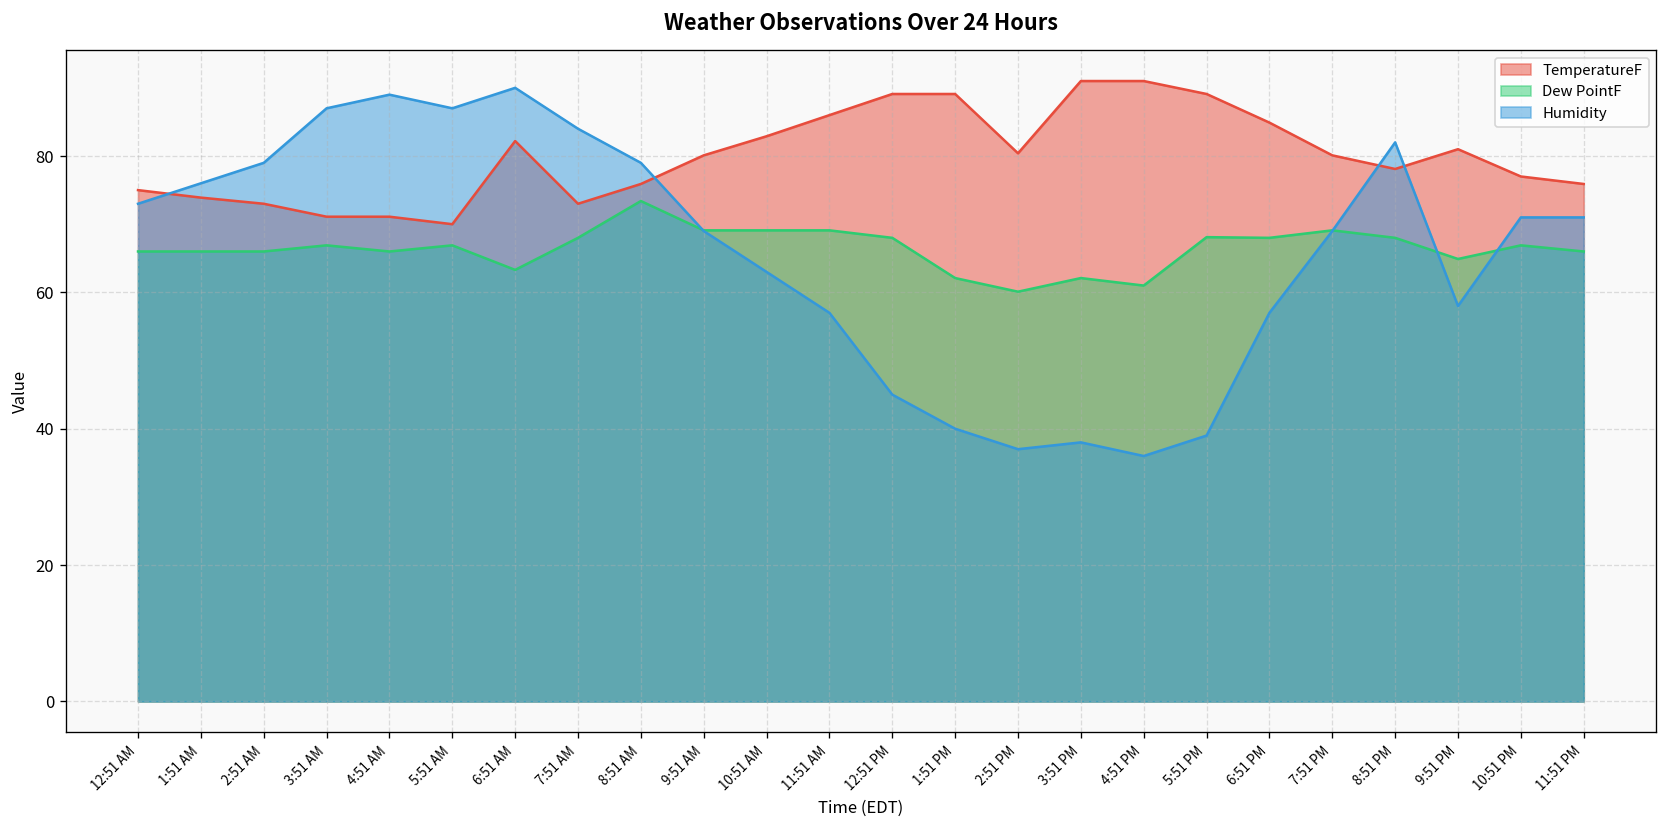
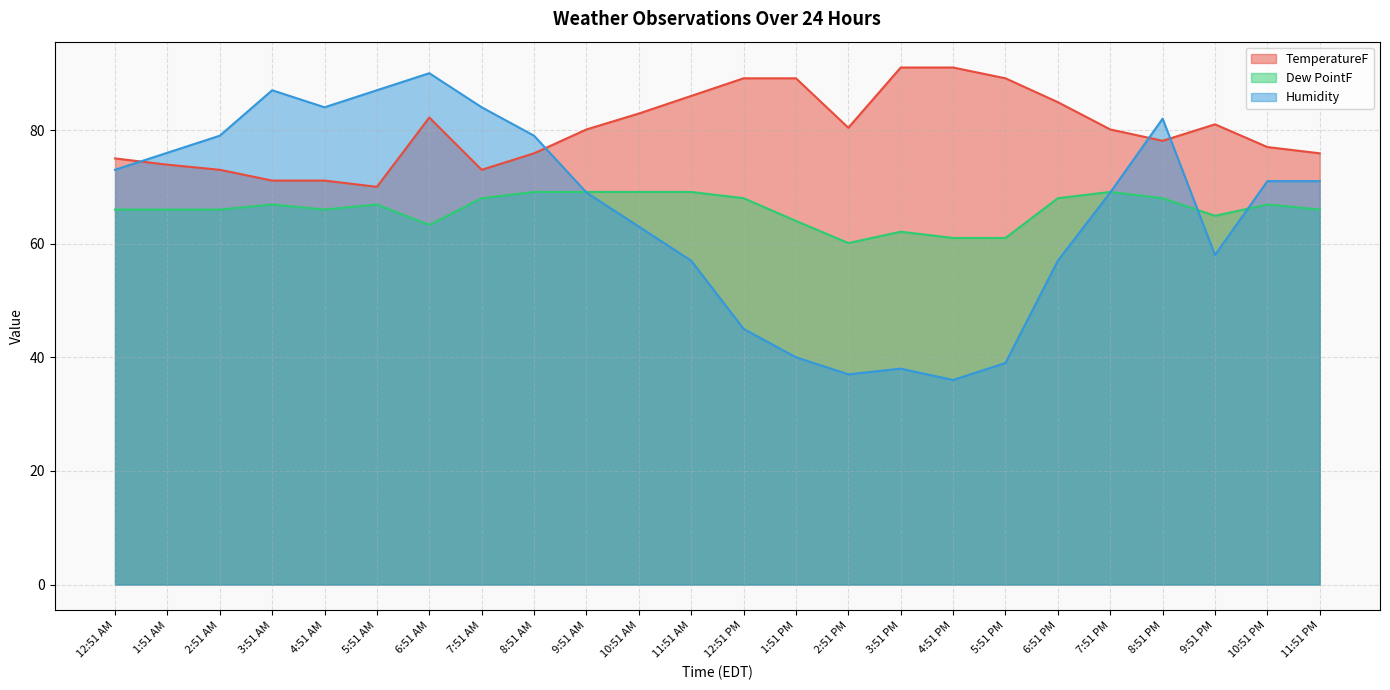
Humidity, 4:51 AM: 89 -> 84
Dew PointF, 8:51 AM: 73 -> 69
Dew PointF, 1:51 PM: 62 -> 64
Dew PointF, 5:51 PM: 68 -> 61
